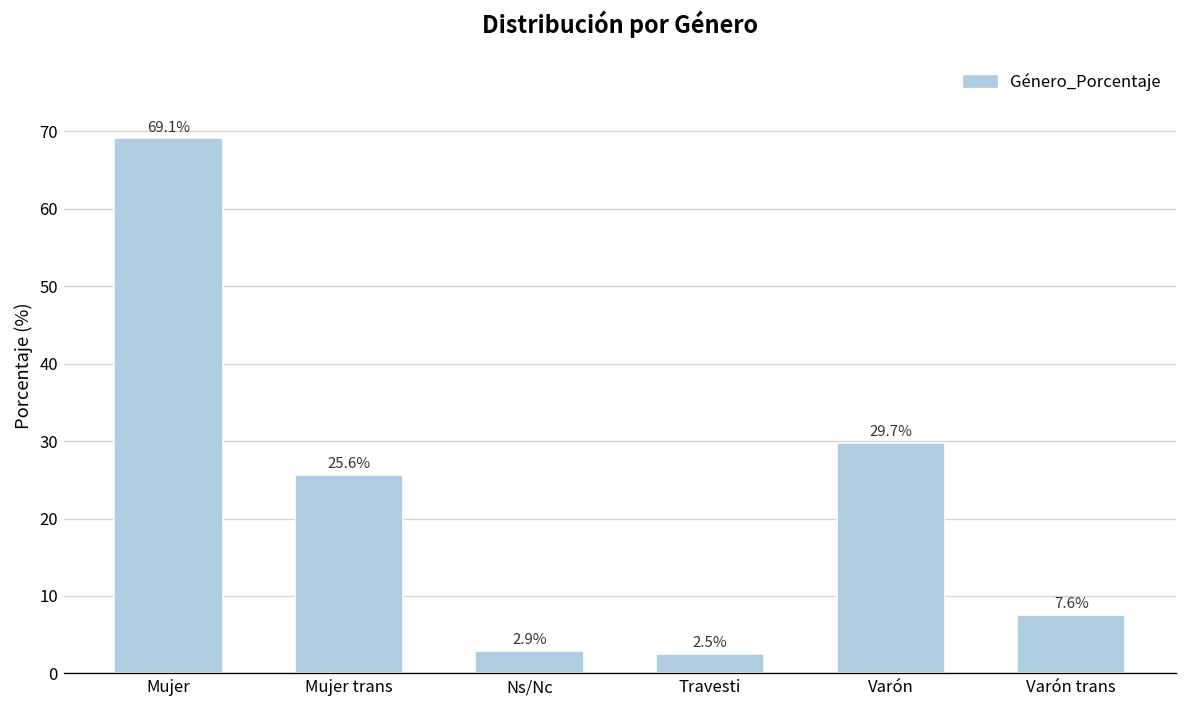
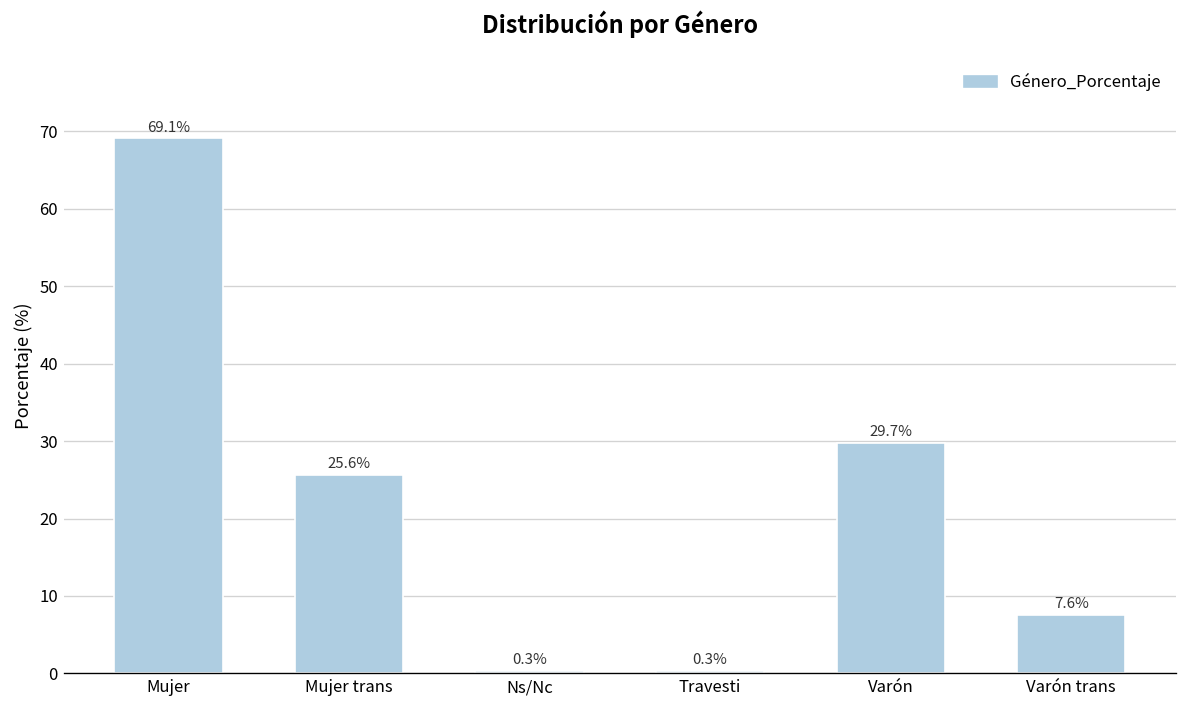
Ns/Nc: 2.9% -> 0.3%
Travesti: 2.5% -> 0.3%
